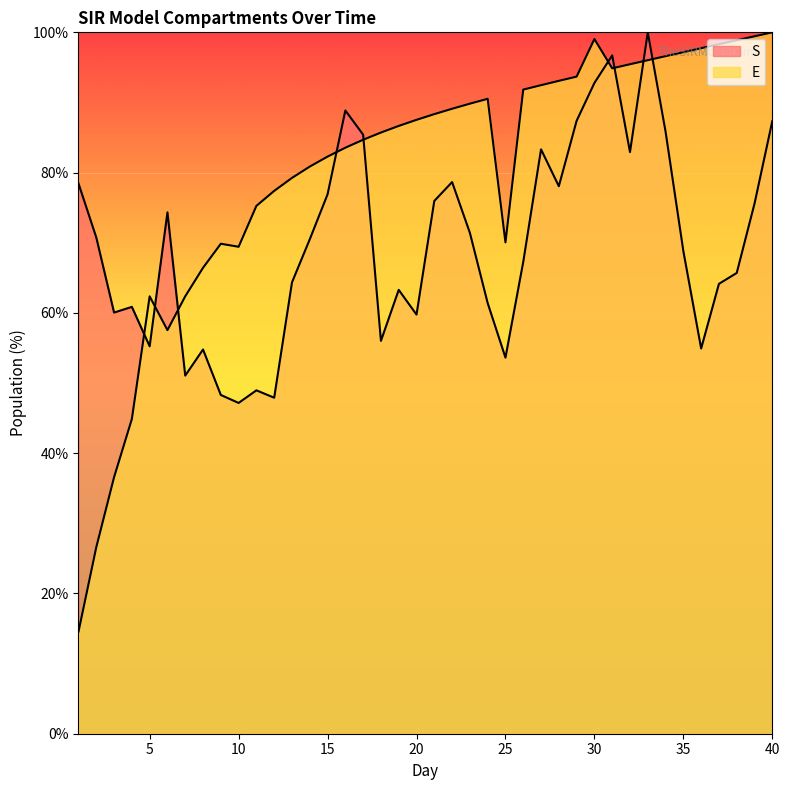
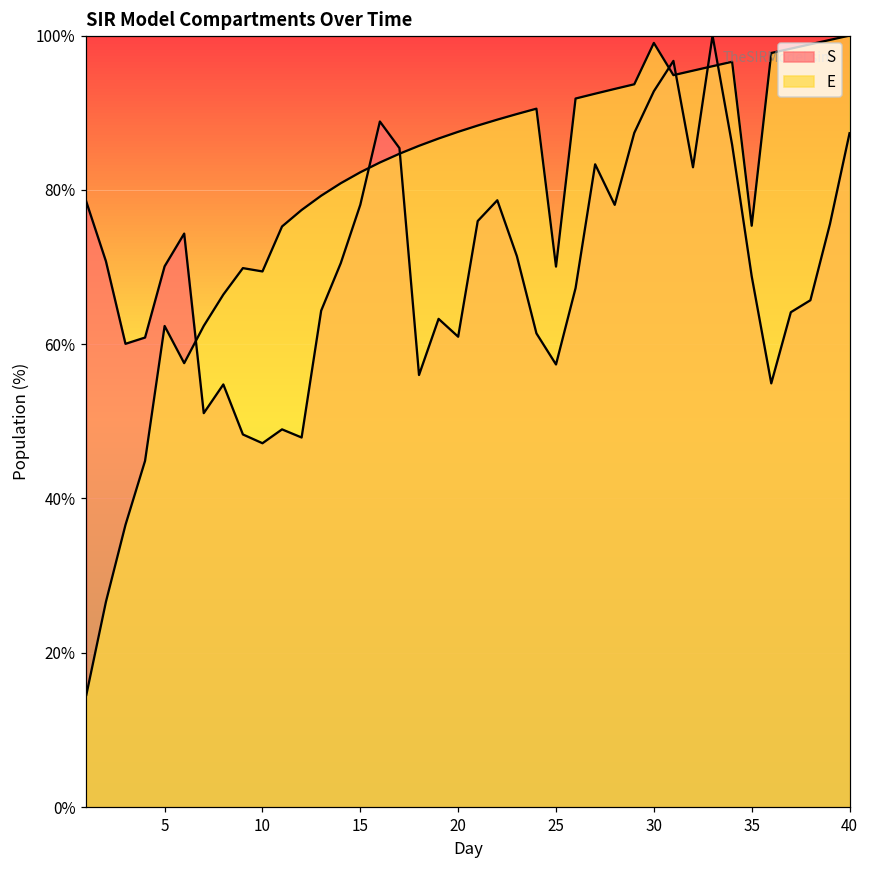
S, 5: 55% -> 70%
S, 15: 77% -> 78%
S, 20: 60% -> 61%
S, 25: 54% -> 57%
E, 35: 97% -> 75%
